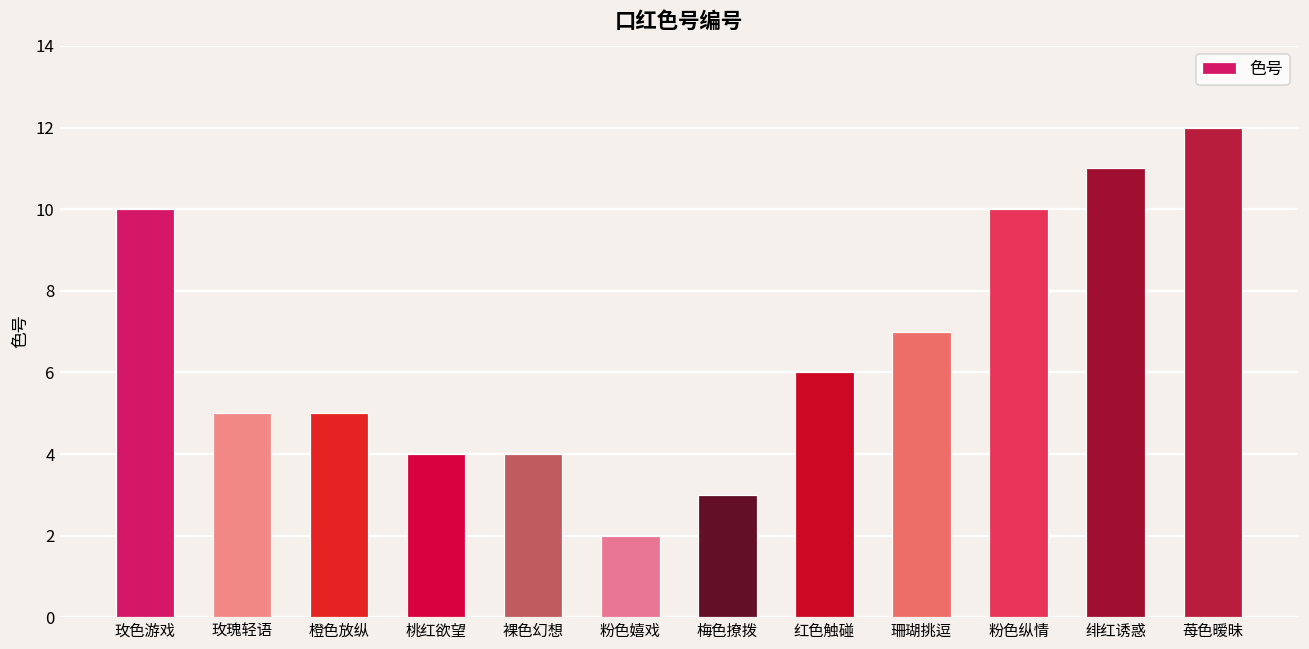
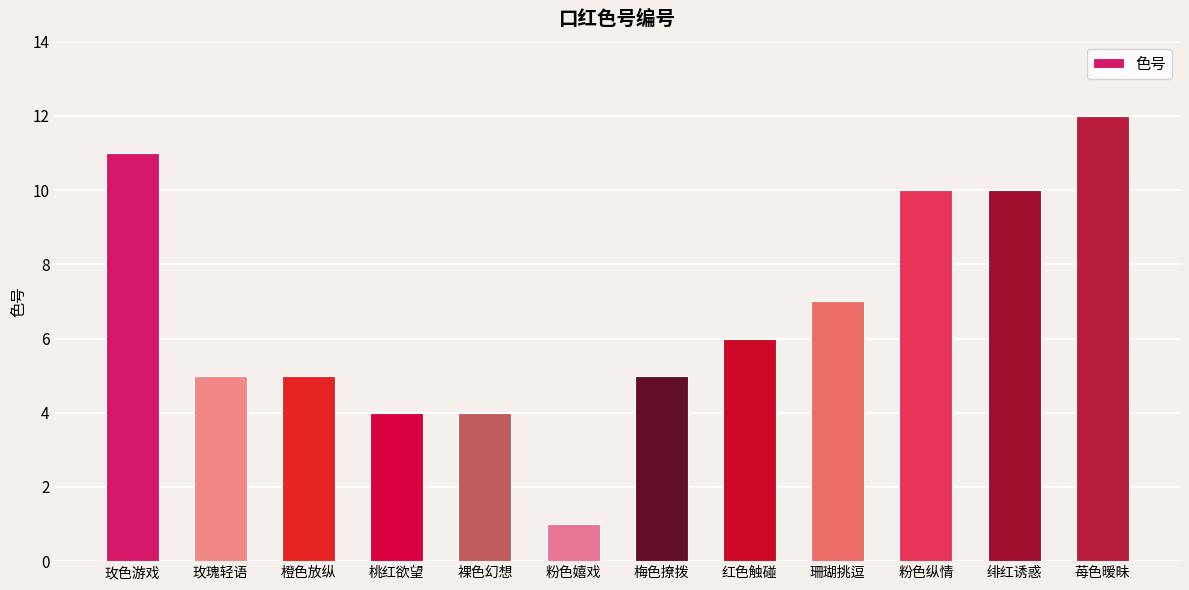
玫色游戏: 10 -> 11
粉色嬉戏: 2 -> 1
梅色撩拨: 3 -> 5
绯红诱惑: 11 -> 10
